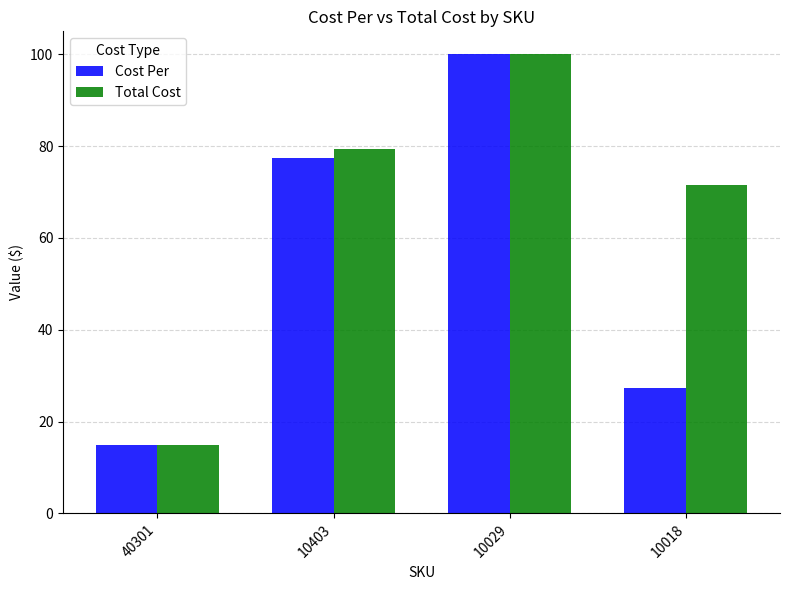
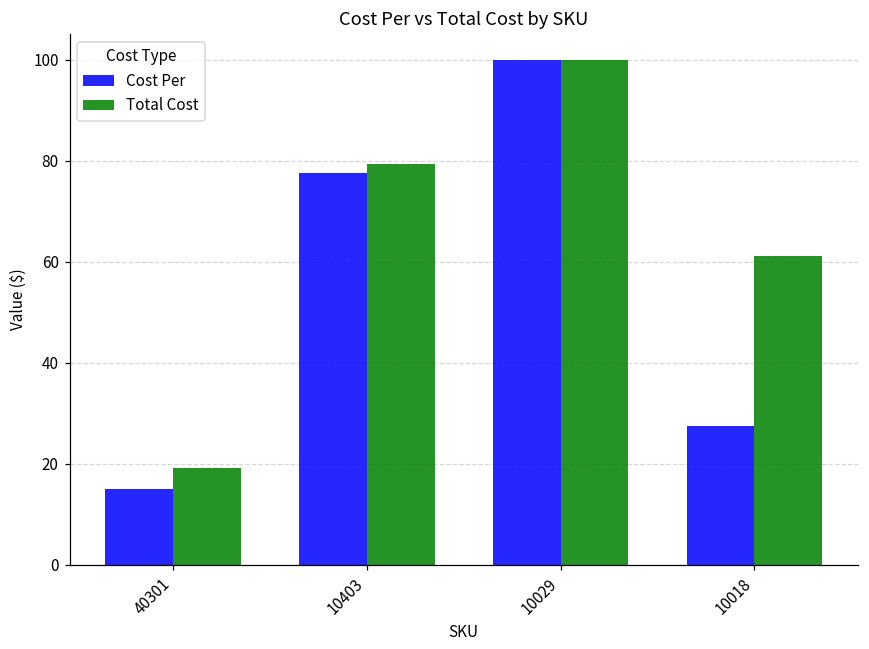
Total Cost, 40301: 15 -> 19
Total Cost, 10018: 72 -> 61
